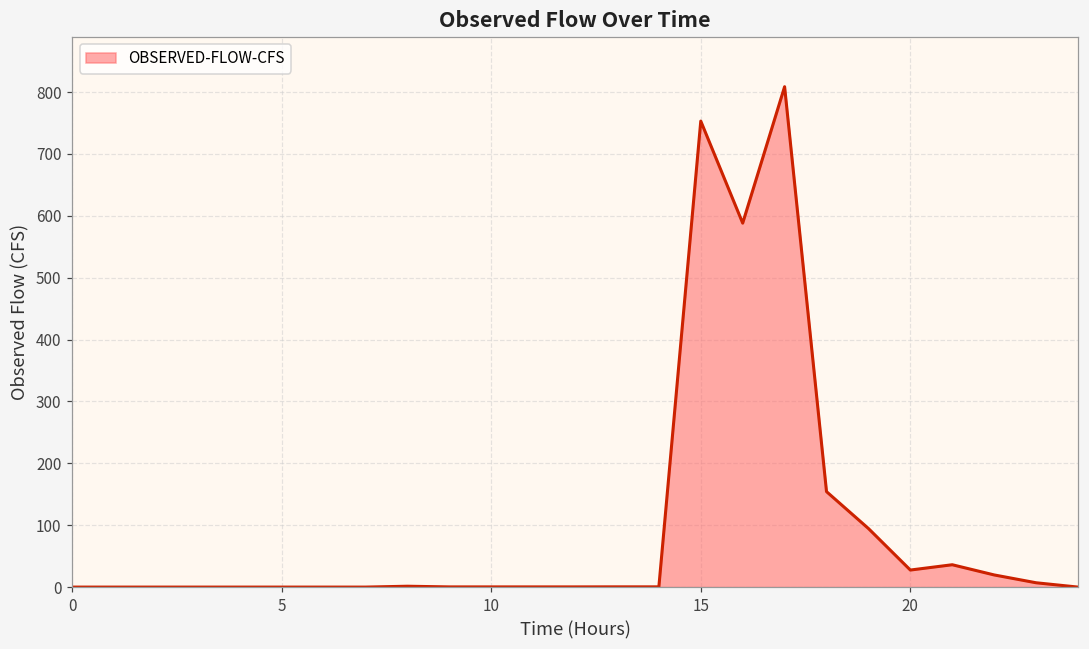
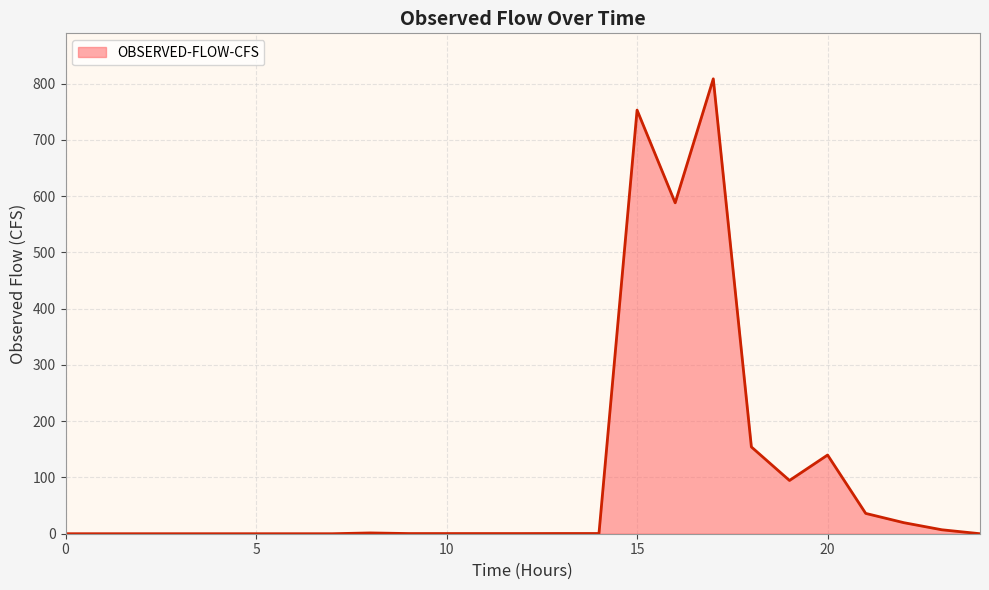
20: 30 -> 140
